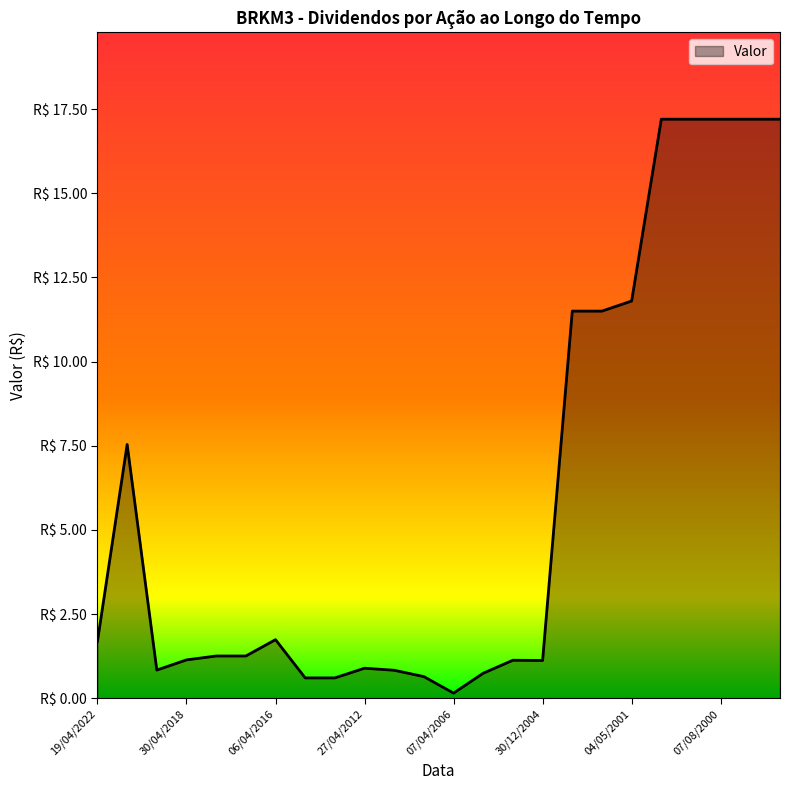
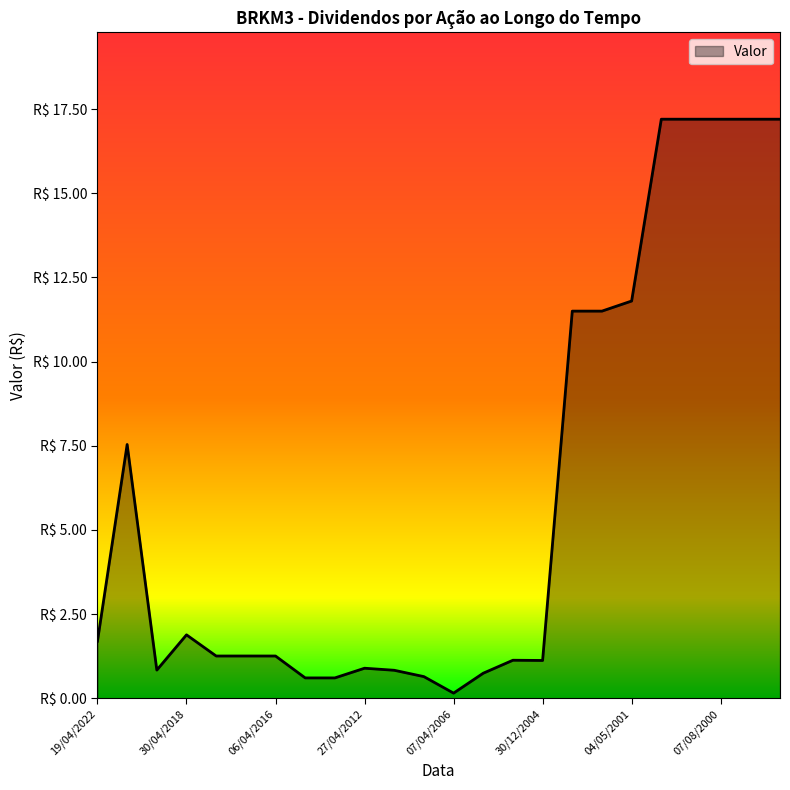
30/04/2018: R$ 1.1 -> R$ 1.9
06/04/2016: R$ 1.7 -> R$ 1.3
